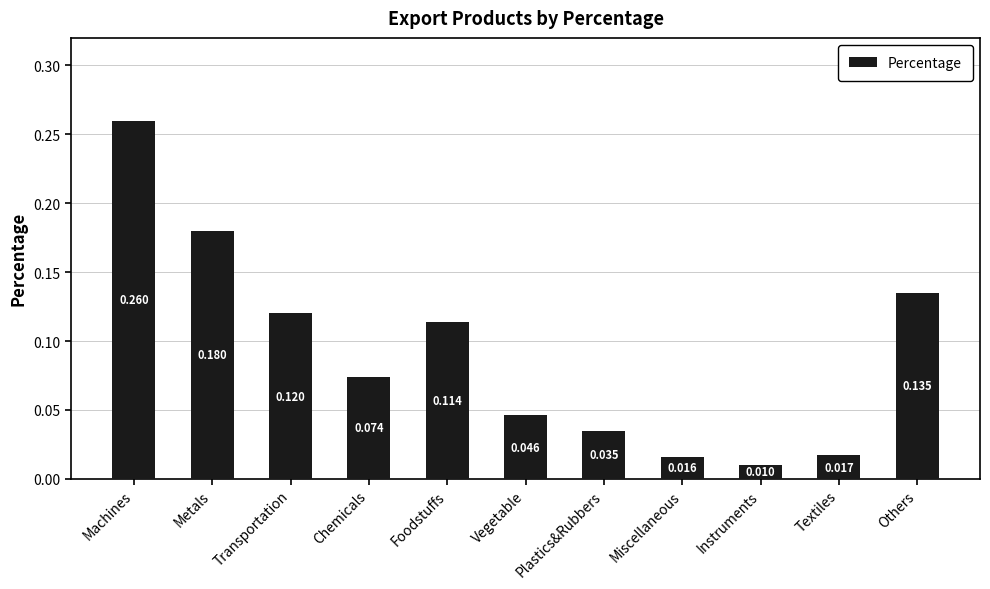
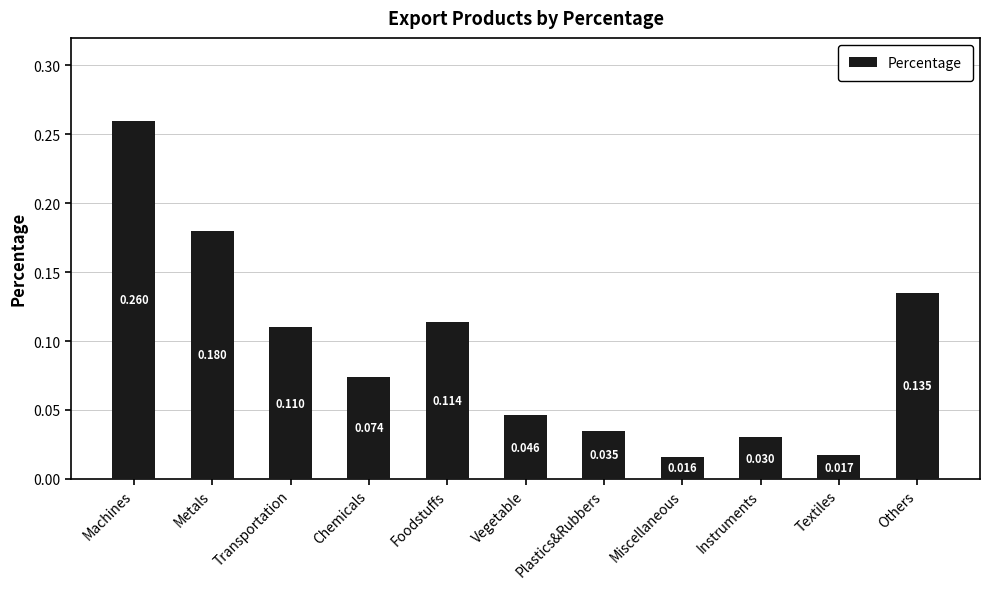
Transportation: 0.120 -> 0.110
Instruments: 0.010 -> 0.030
